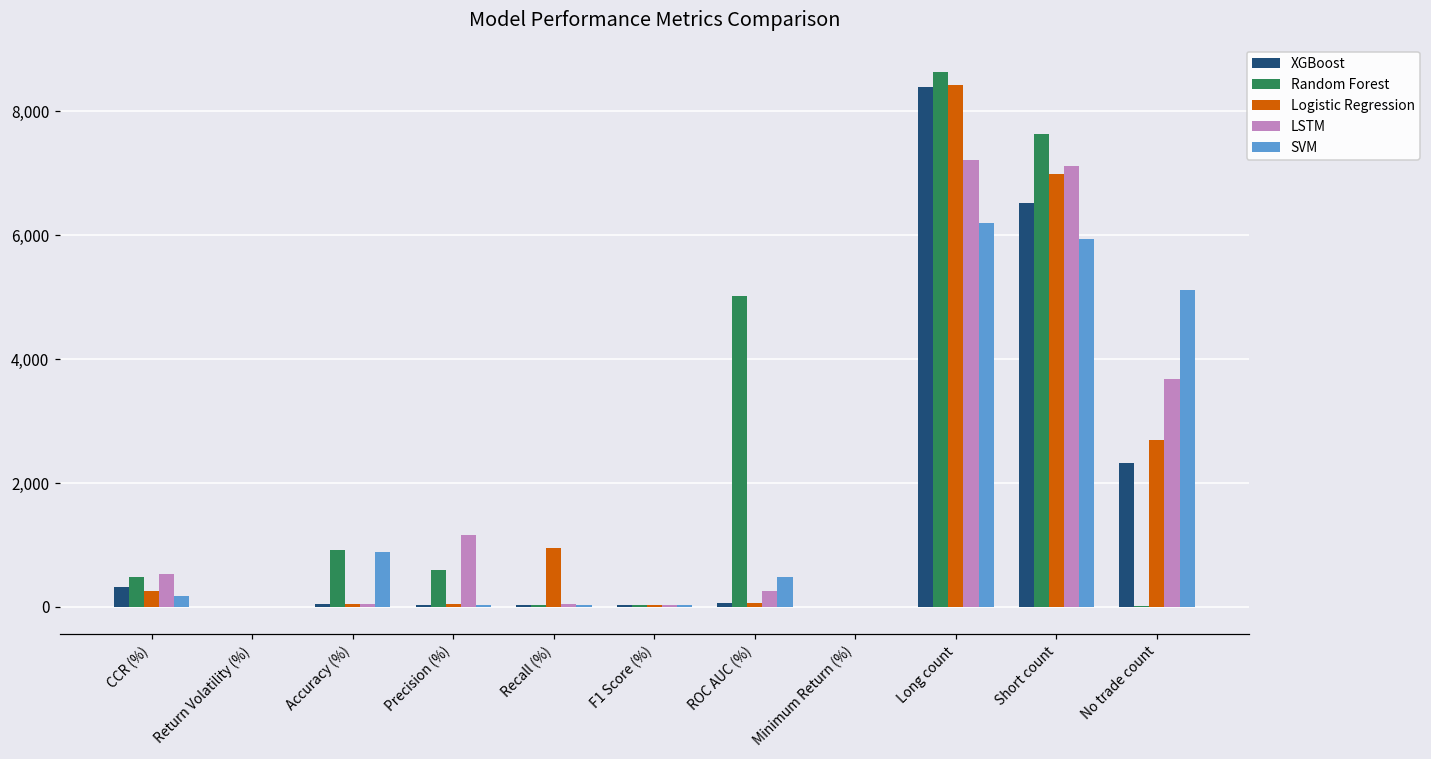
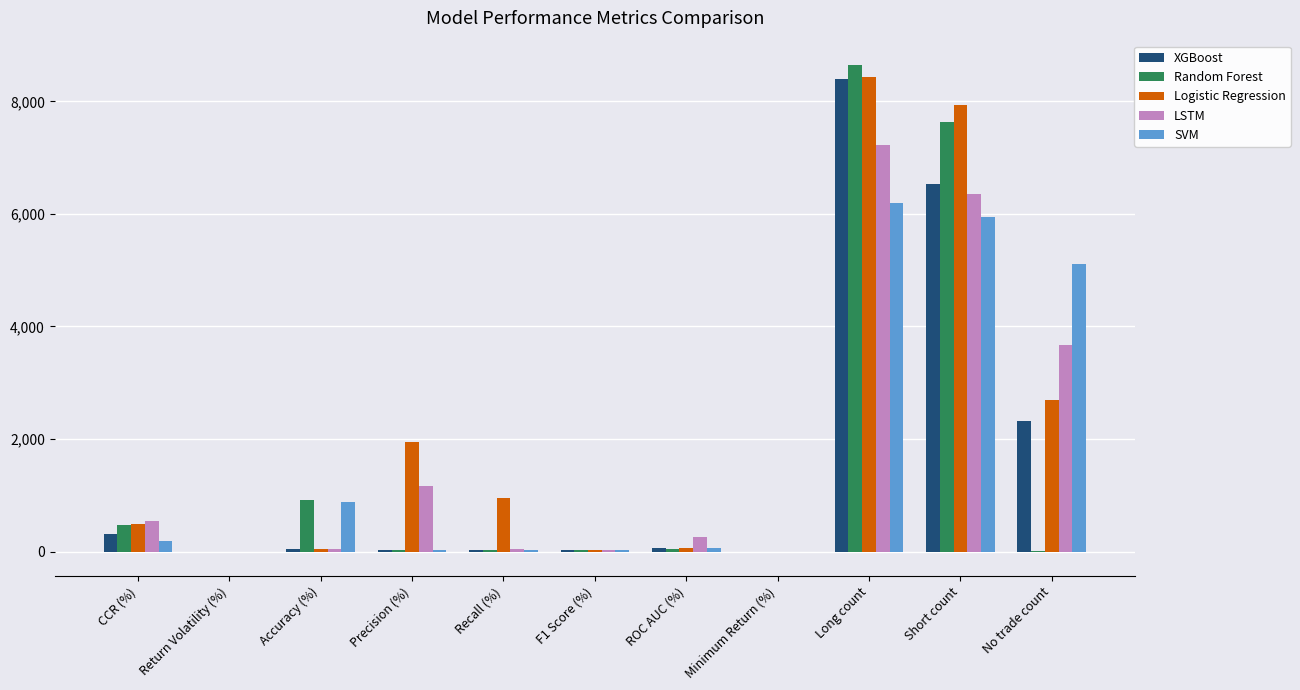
Logistic Regression, CCR (%): 300 -> 500
Random Forest, Precision (%): 600 -> 0
Logistic Regression, Precision (%): 0 -> 1,900
Random Forest, ROC AUC (%): 5,000 -> 100
SVM, ROC AUC (%): 500 -> 100
Logistic Regression, Short count: 7,000 -> 7,900
LSTM, Short count: 7,100 -> 6,400
